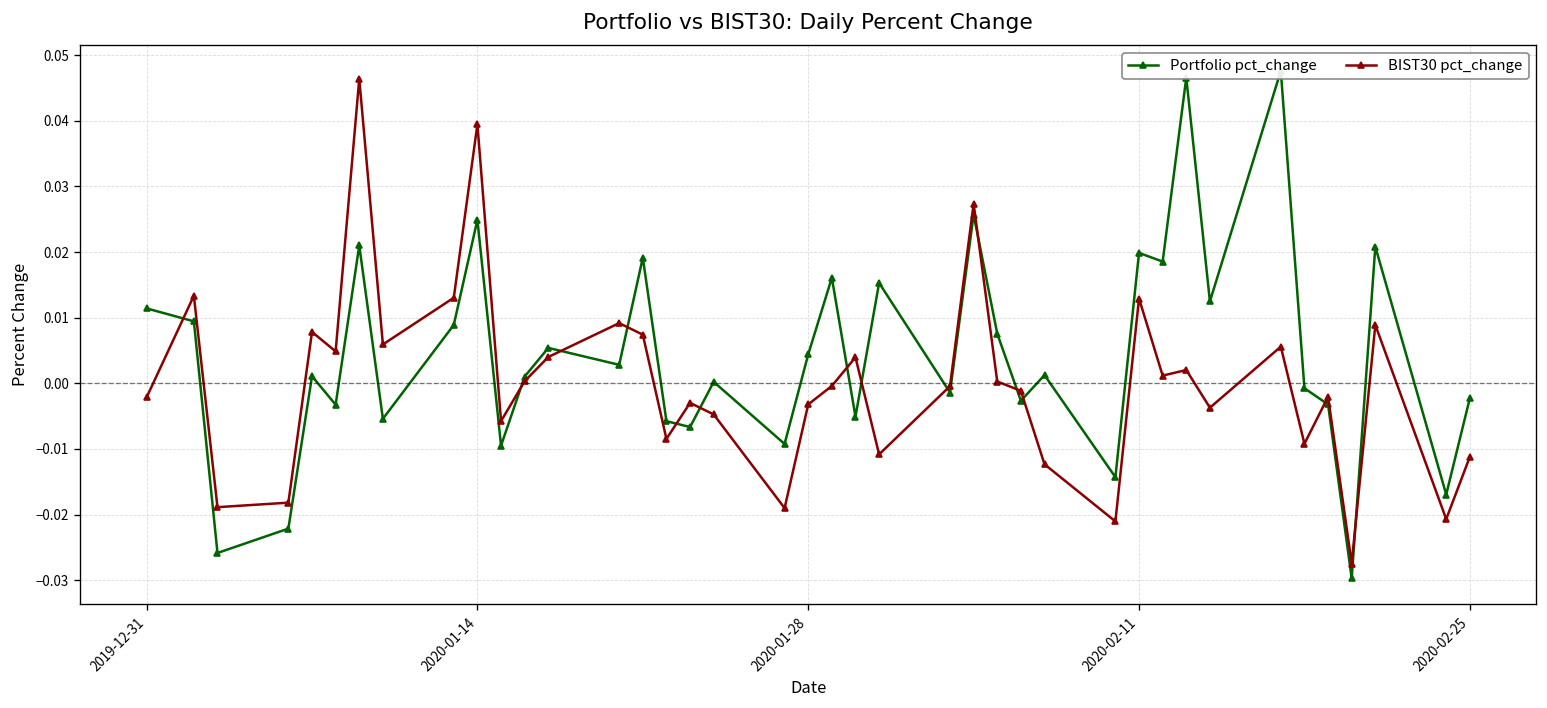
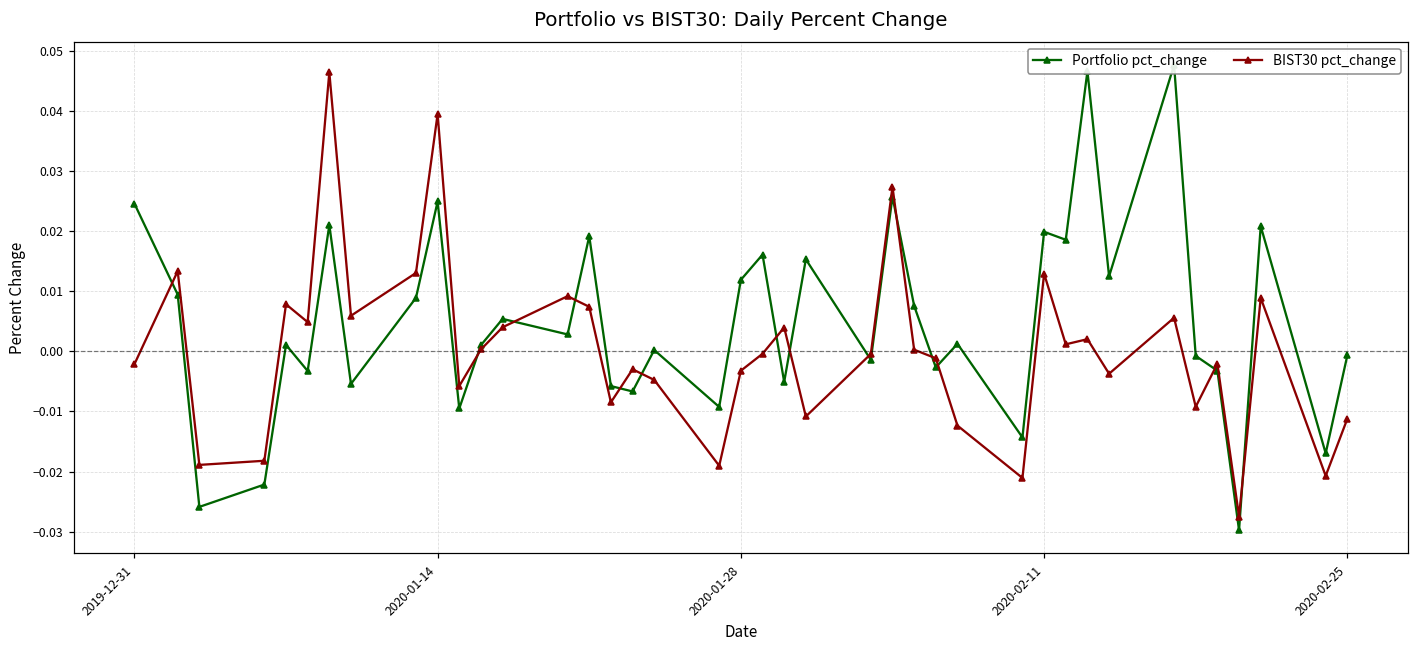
Portfolio pct_change, 2019-12-31: 0.011 -> 0.025
Portfolio pct_change, 2020-01-28: 0.004 -> 0.012
Portfolio pct_change, 2020-02-25: -0.002 -> -0.001
